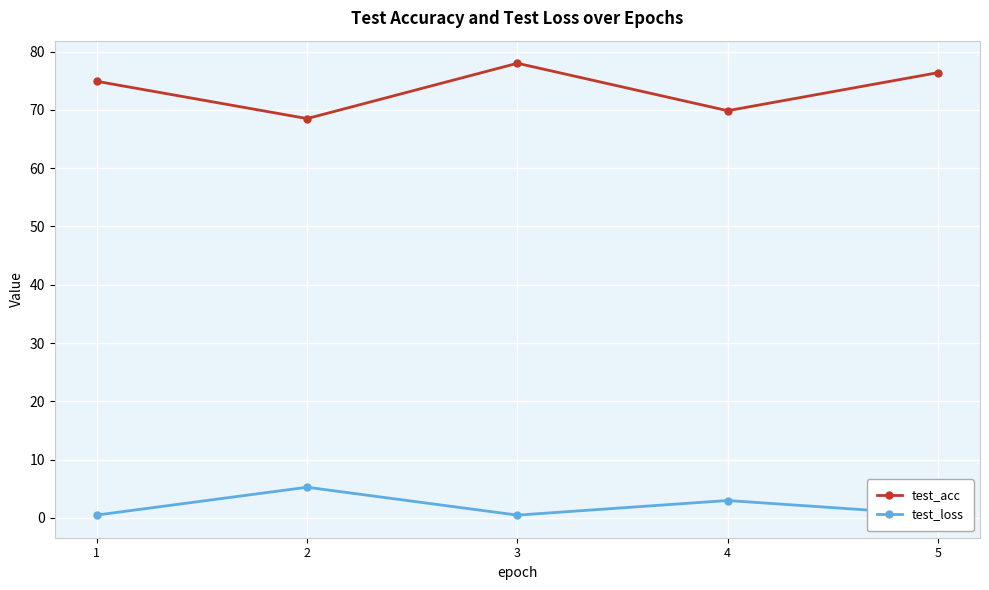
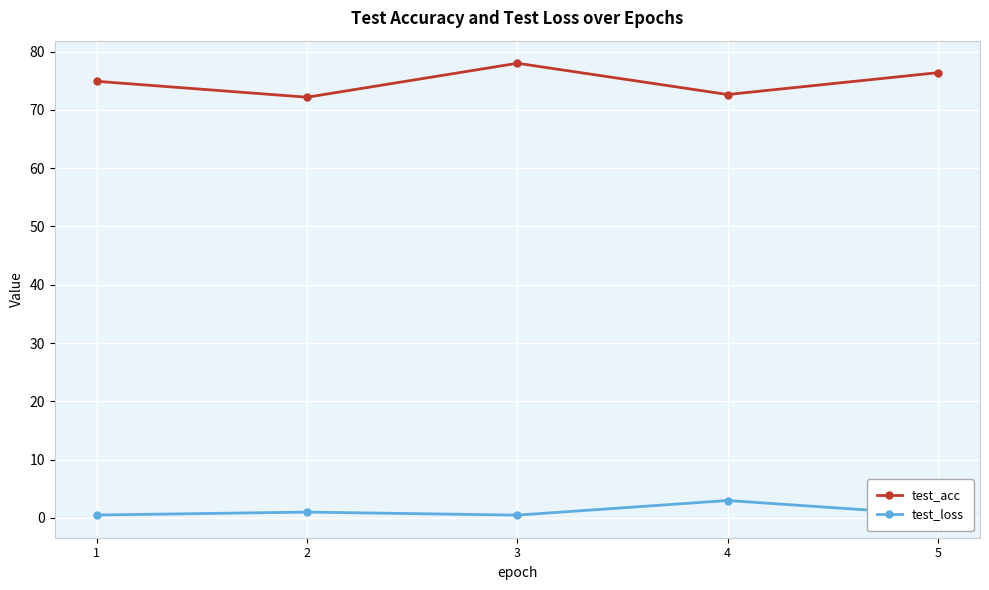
test_acc, 2: 69 -> 72
test_loss, 2: 5 -> 1
test_acc, 4: 70 -> 73
